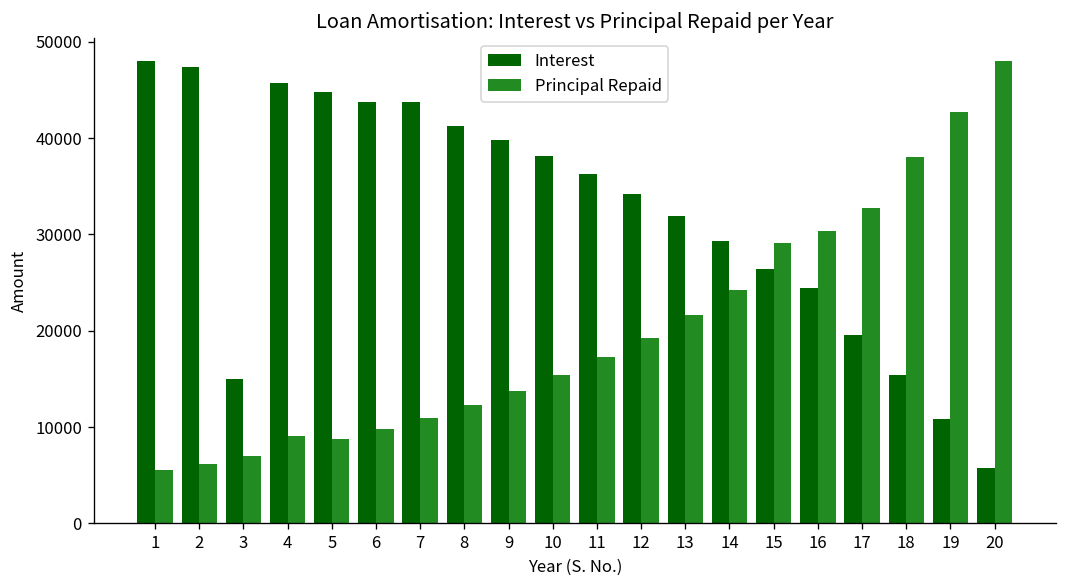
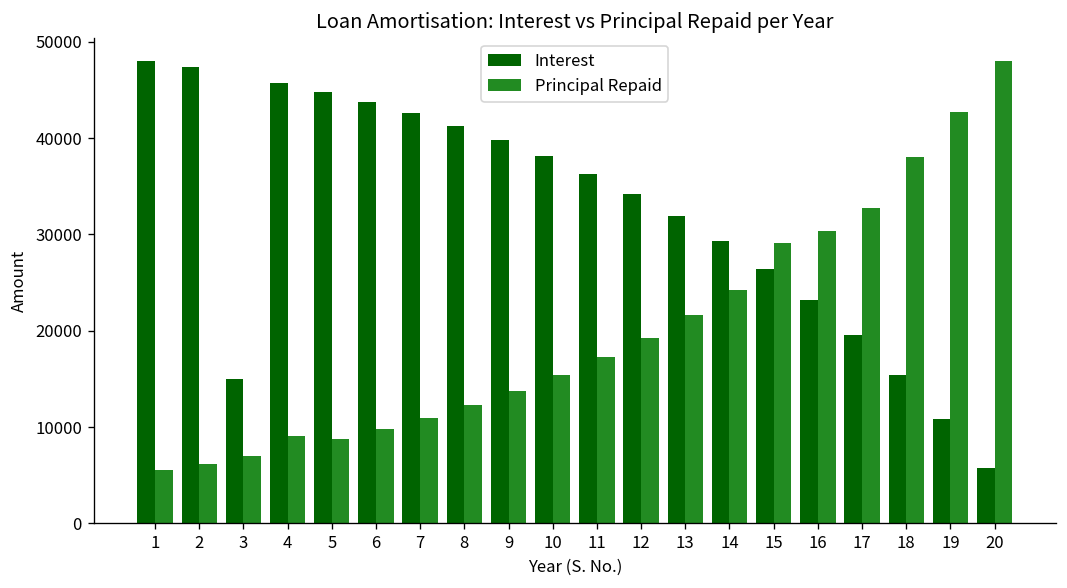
Interest, 7: 44000 -> 43000
Interest, 16: 24000 -> 23000
